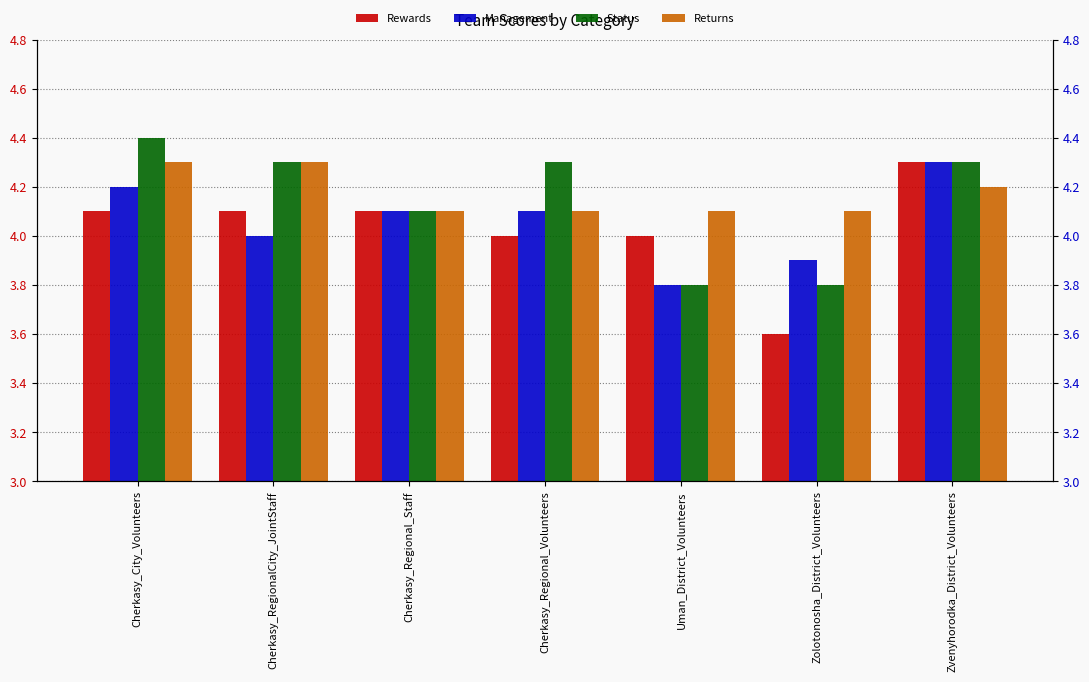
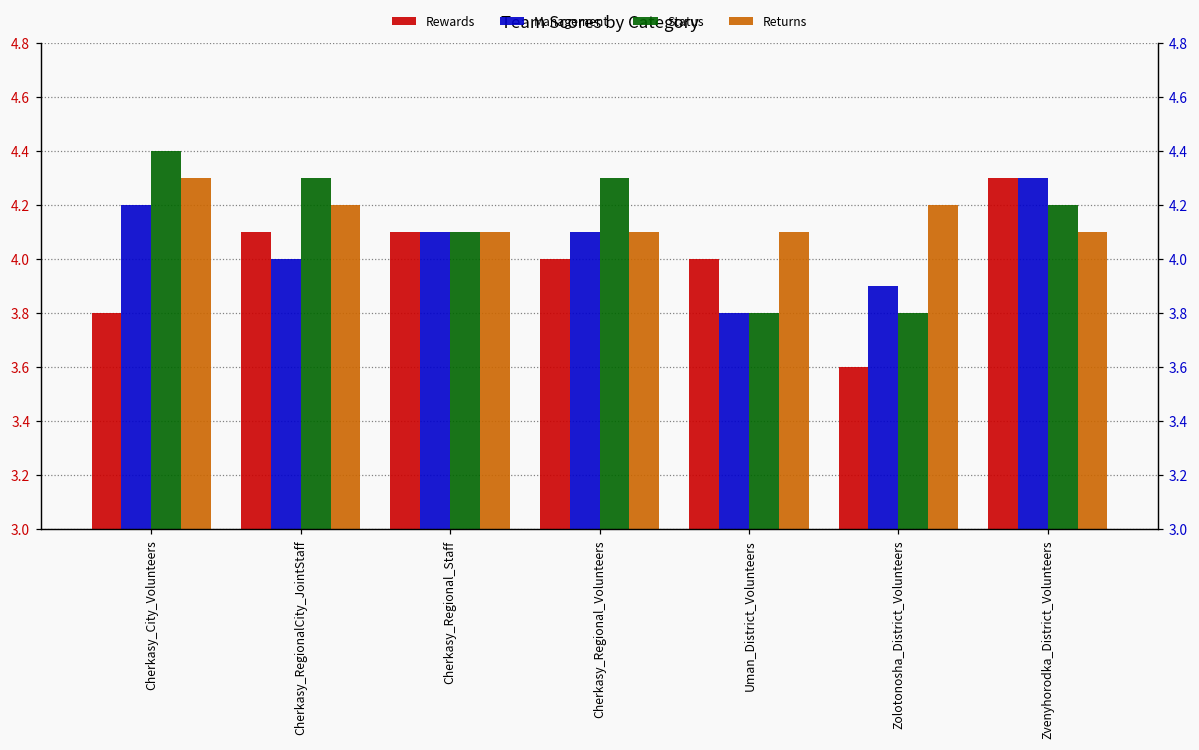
Rewards, Cherkasy_City_Volunteers: 4.1 -> 3.8
Returns, Cherkasy_RegionalCity_JointStaff: 4.3 -> 4.2
Returns, Zolotonosha_District_Volunteers: 4.1 -> 4.2
Status, Zvenyhorodka_District_Volunteers: 4.3 -> 4.2
Returns, Zvenyhorodka_District_Volunteers: 4.2 -> 4.1
